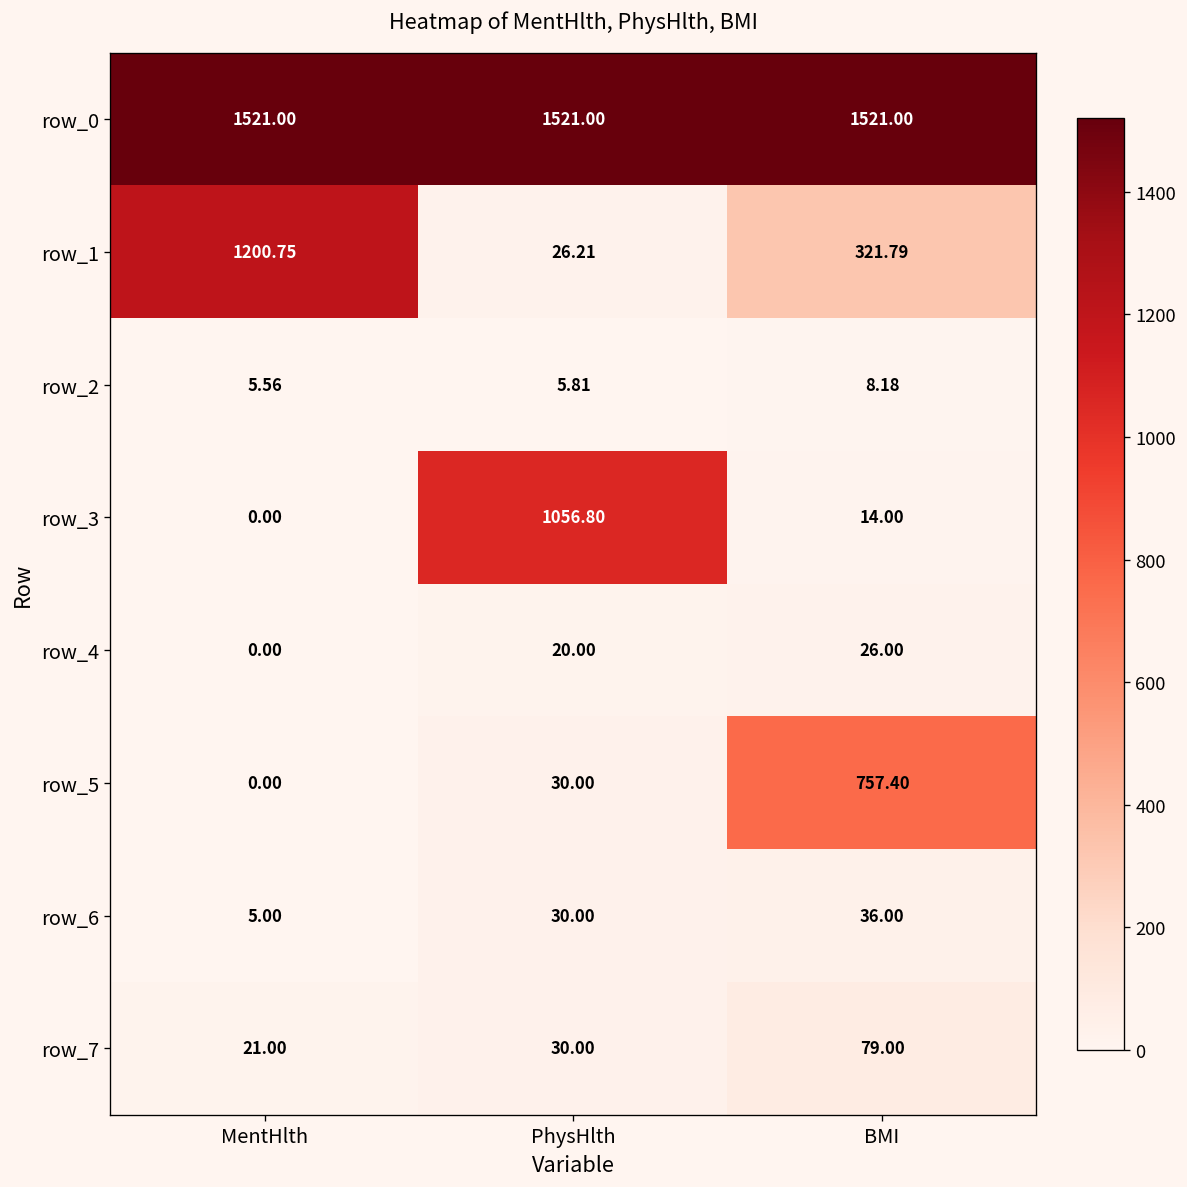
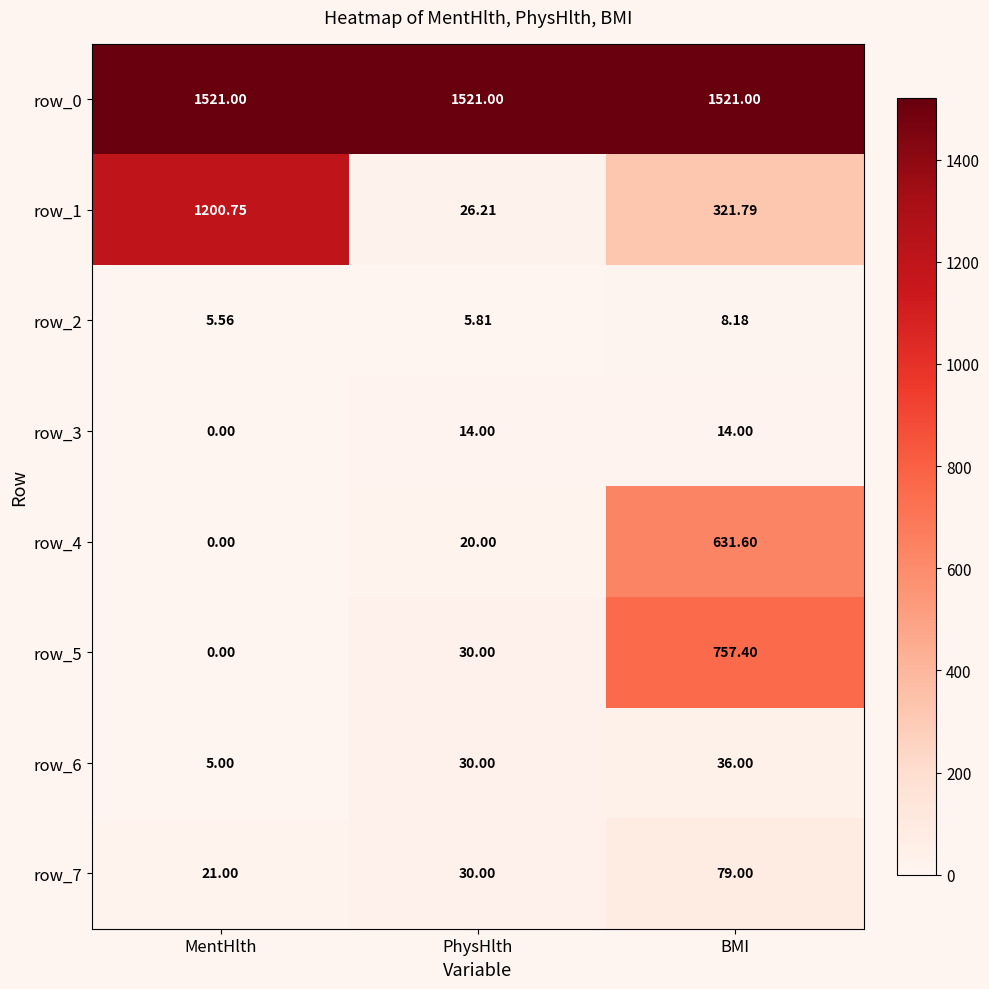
row_3, PhysHlth: 1056.80 -> 14.00
row_4, BMI: 26.00 -> 631.60
